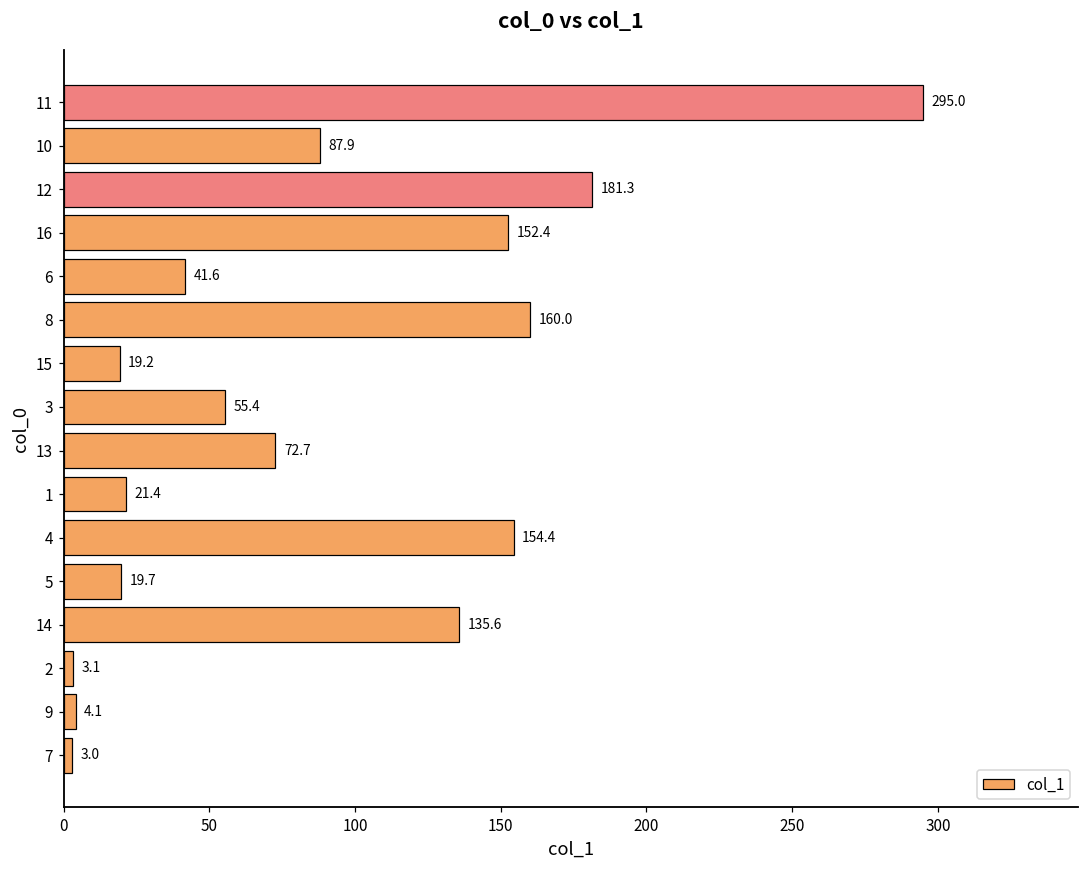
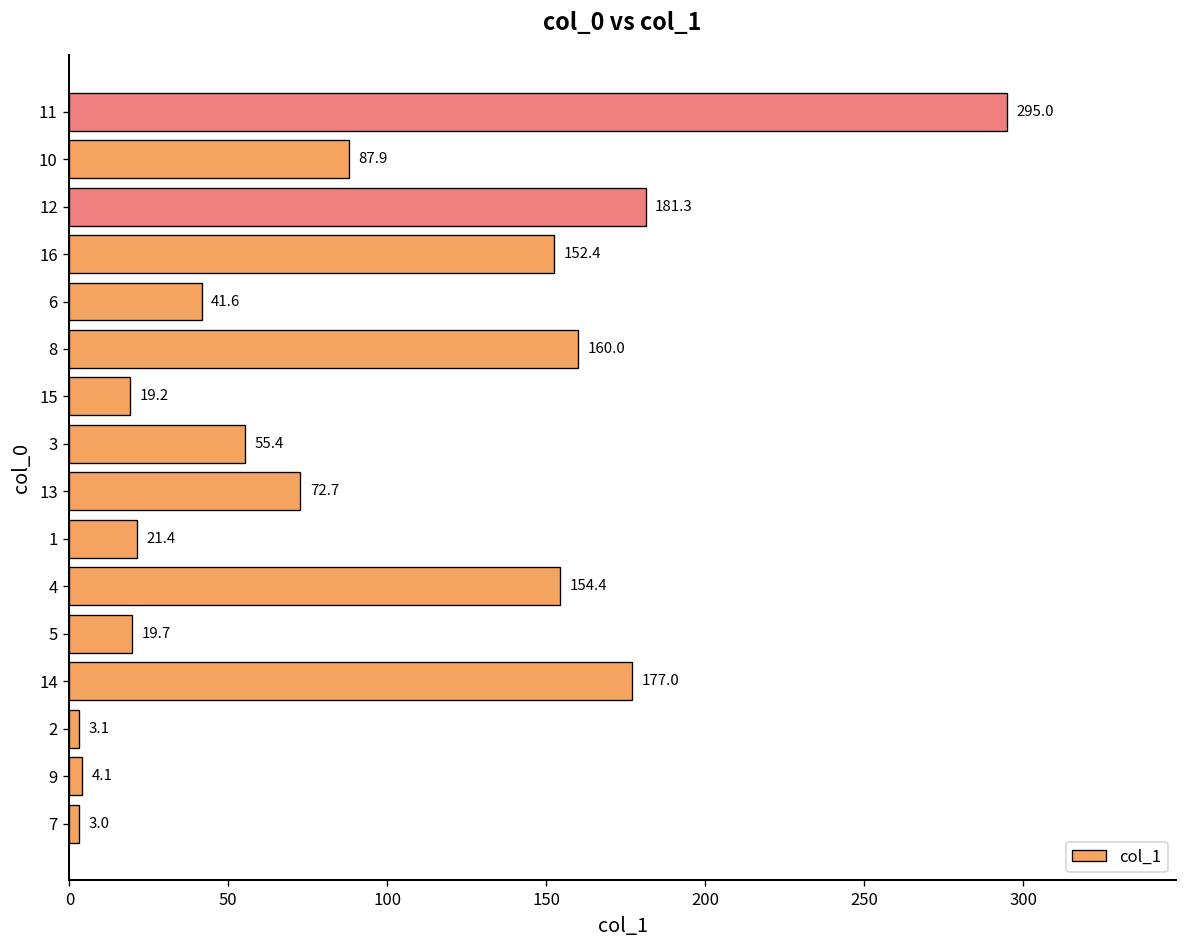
14: 135.6 -> 177.0
